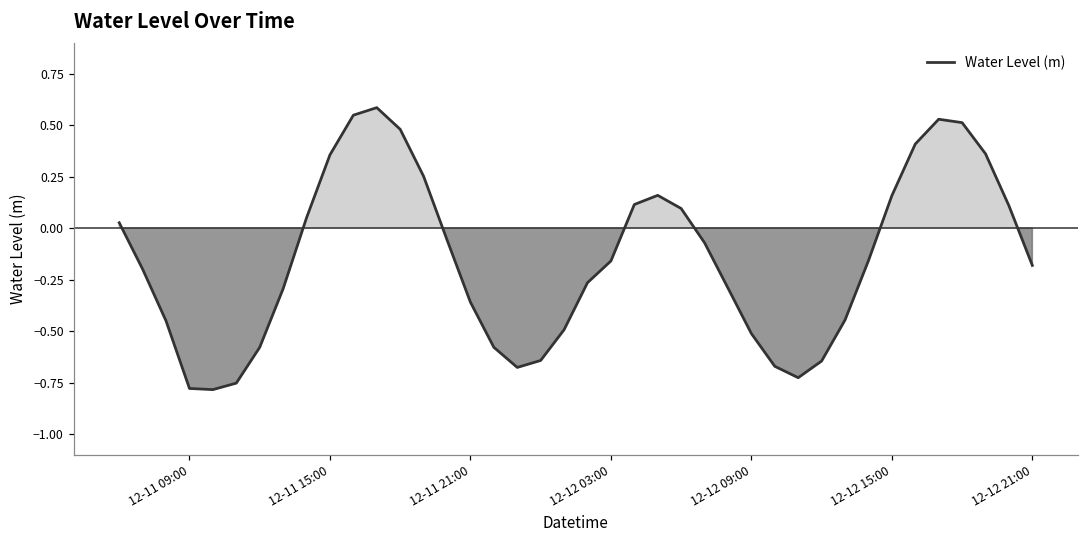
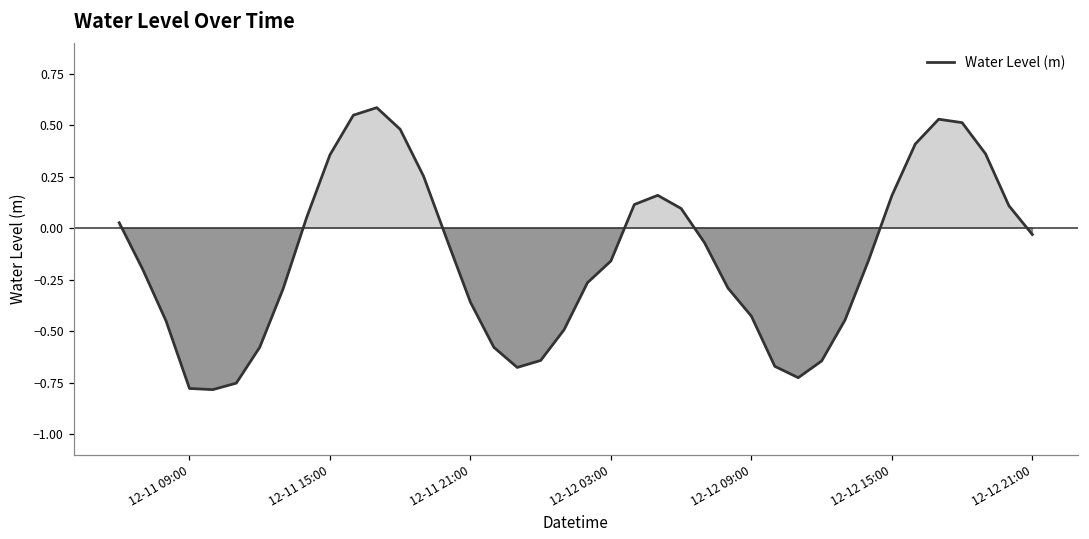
12-12 09:00: -0.51 -> -0.43
12-12 21:00: -0.18 -> -0.03
